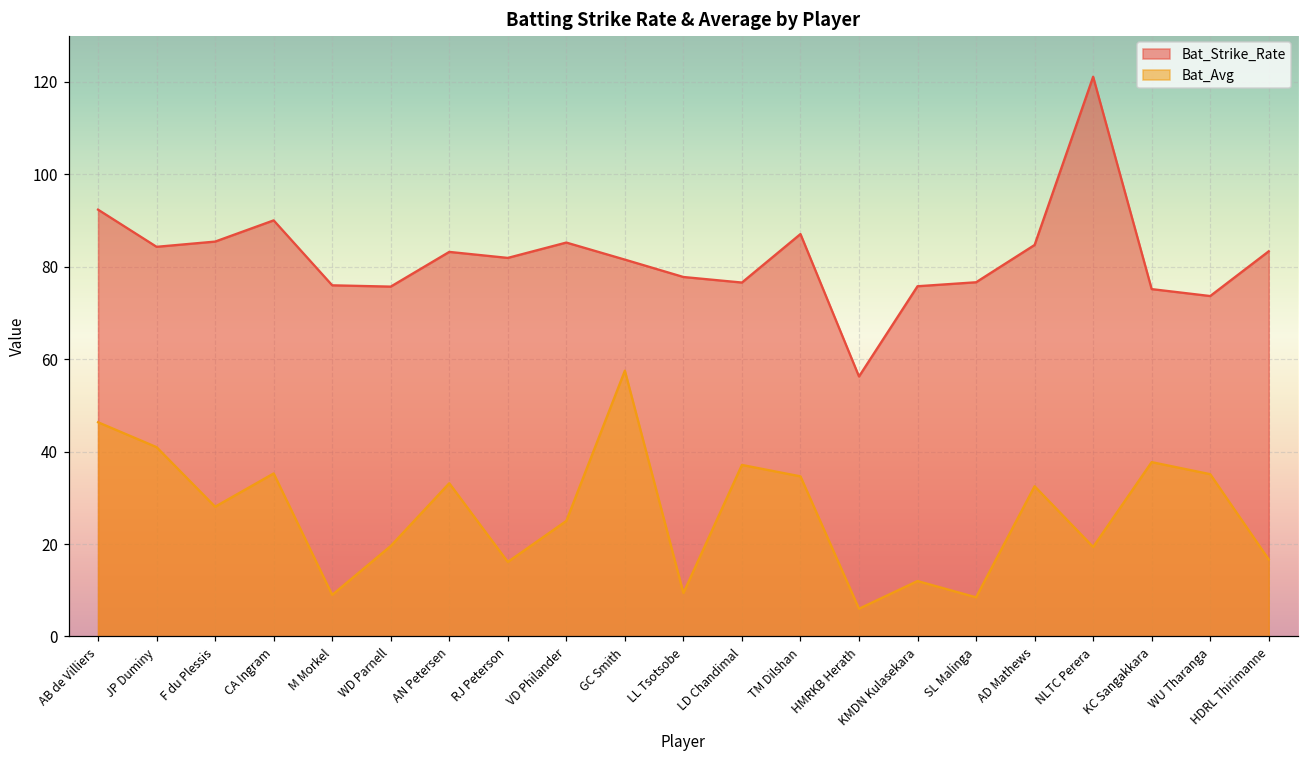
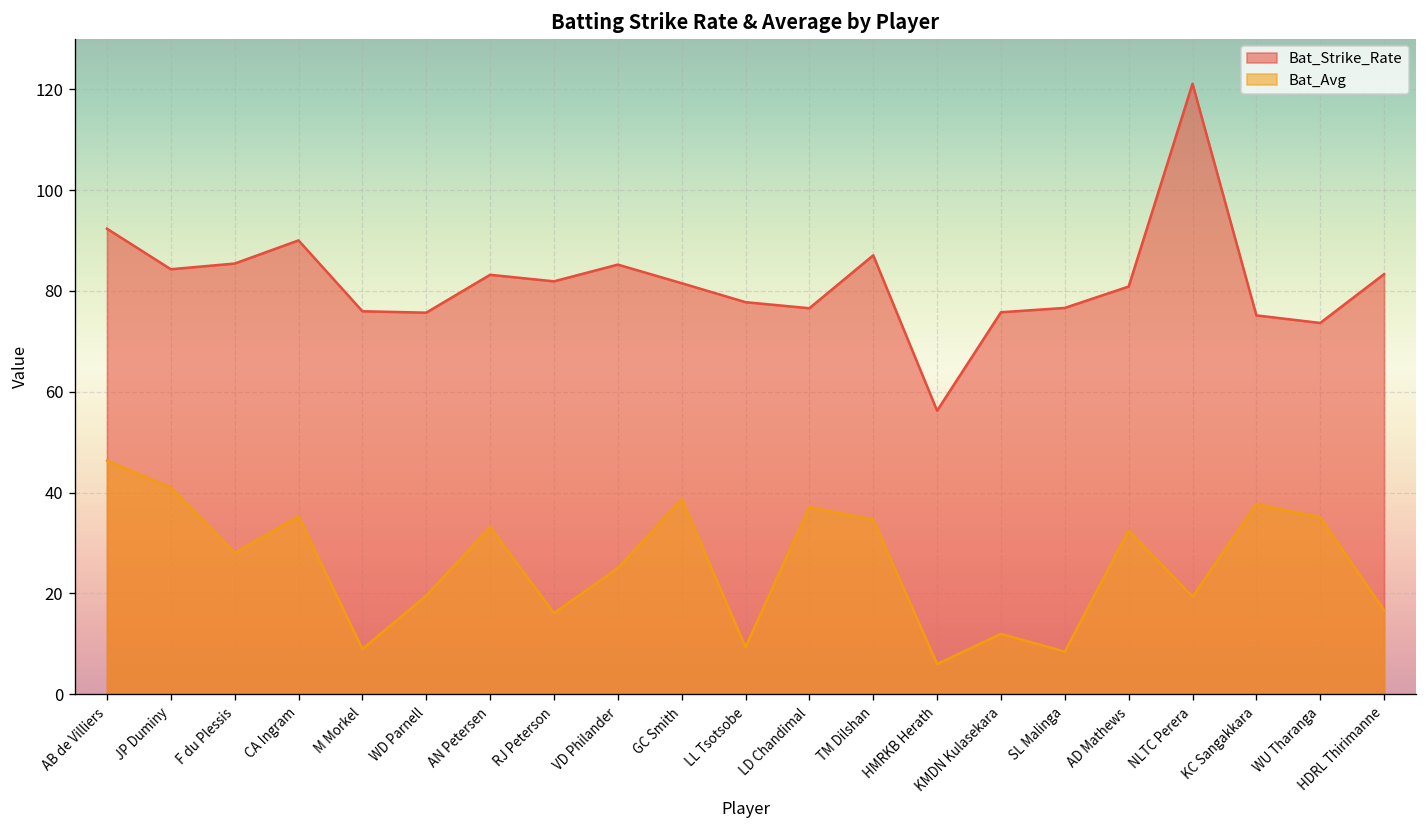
Bat_Avg, GC Smith: 58 -> 39
Bat_Strike_Rate, AD Mathews: 85 -> 81
